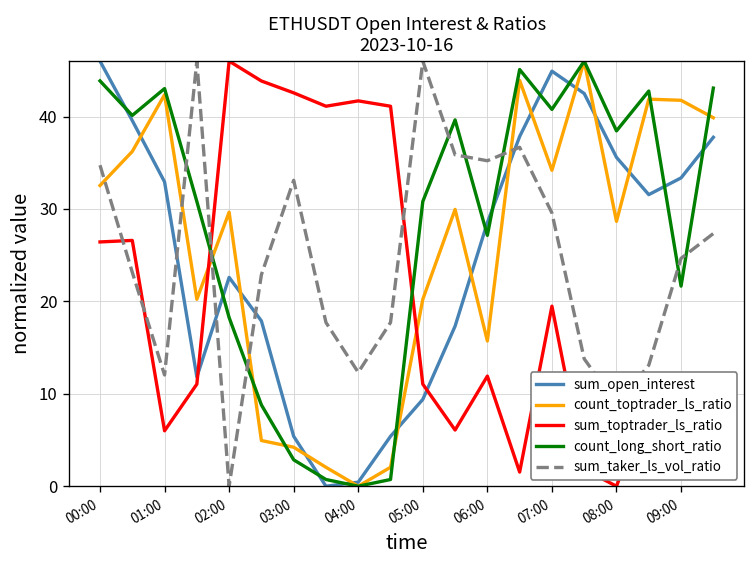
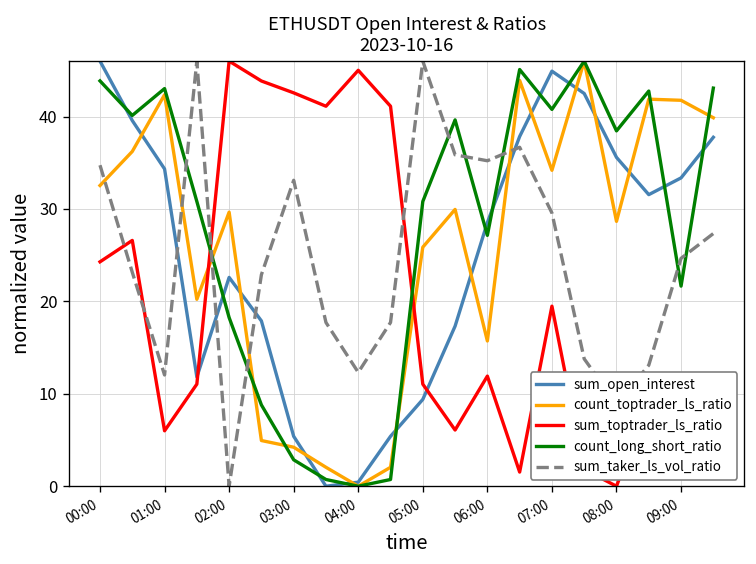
sum_toptrader_ls_ratio, 00:00: 26 -> 24
sum_open_interest, 01:00: 33 -> 34
sum_toptrader_ls_ratio, 04:00: 42 -> 45
count_toptrader_ls_ratio, 05:00: 20 -> 26
